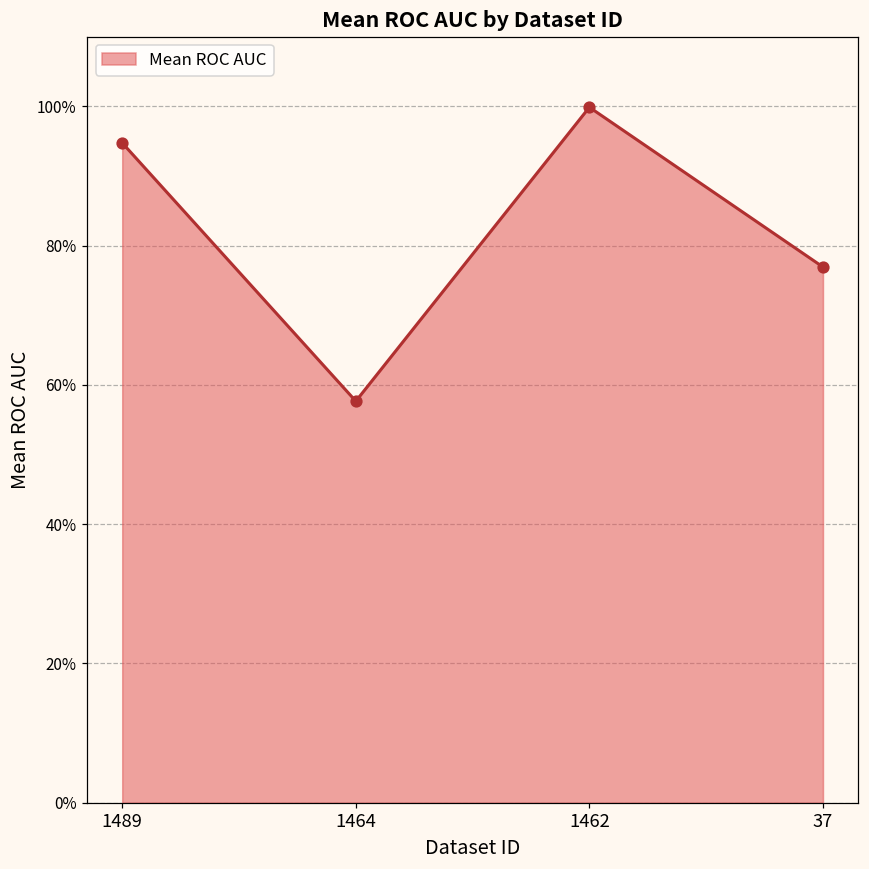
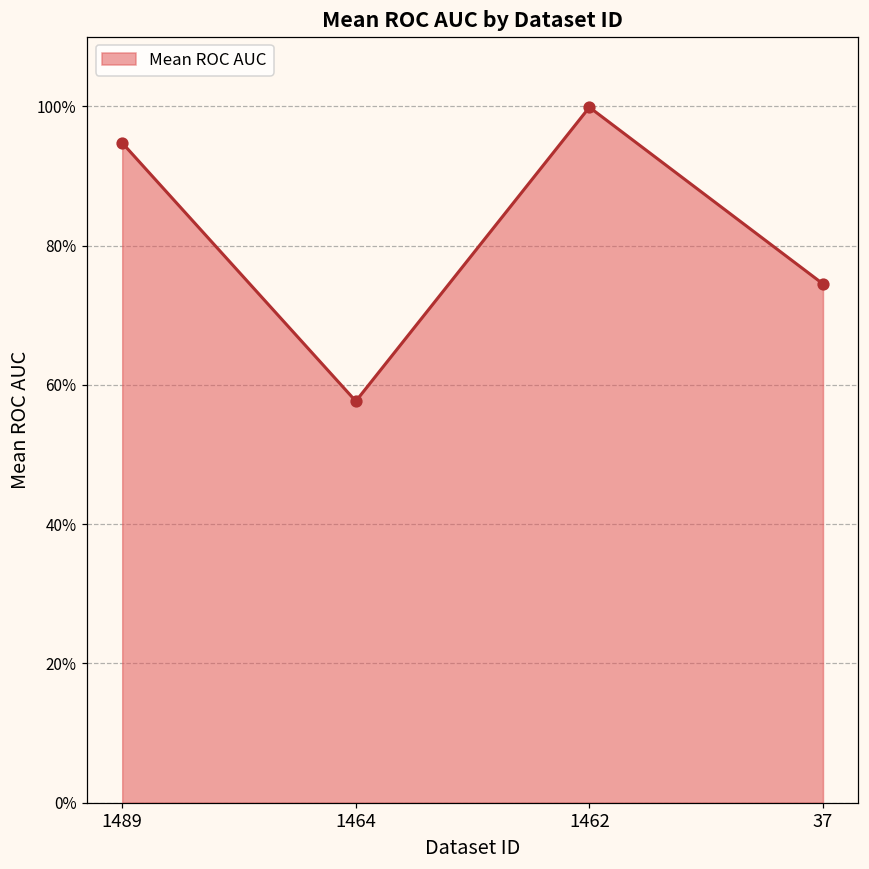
37: 77% -> 74%
